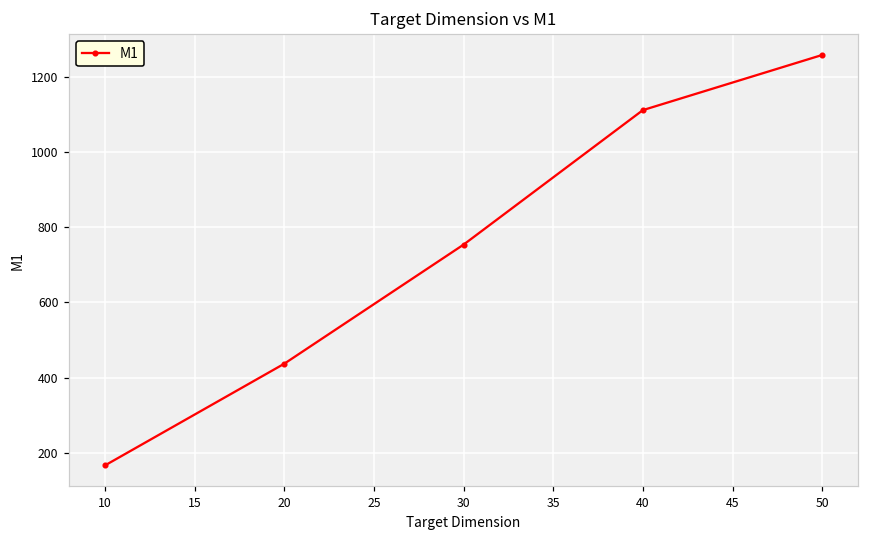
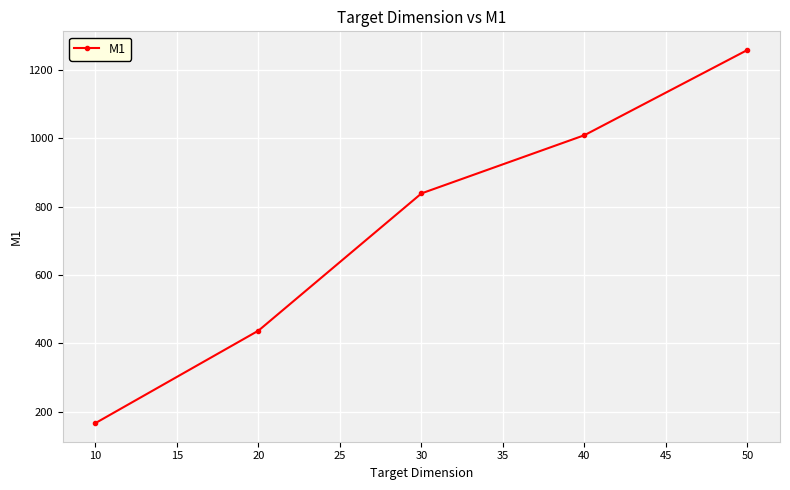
30: 750 -> 840
40: 1110 -> 1010
